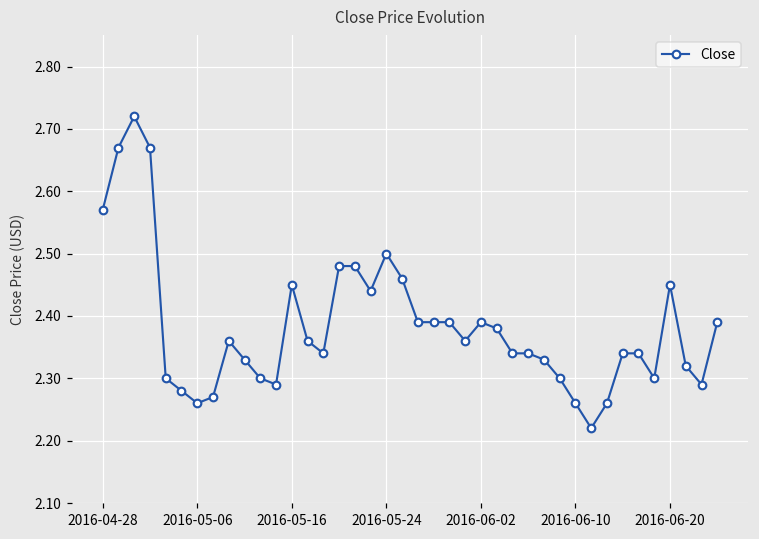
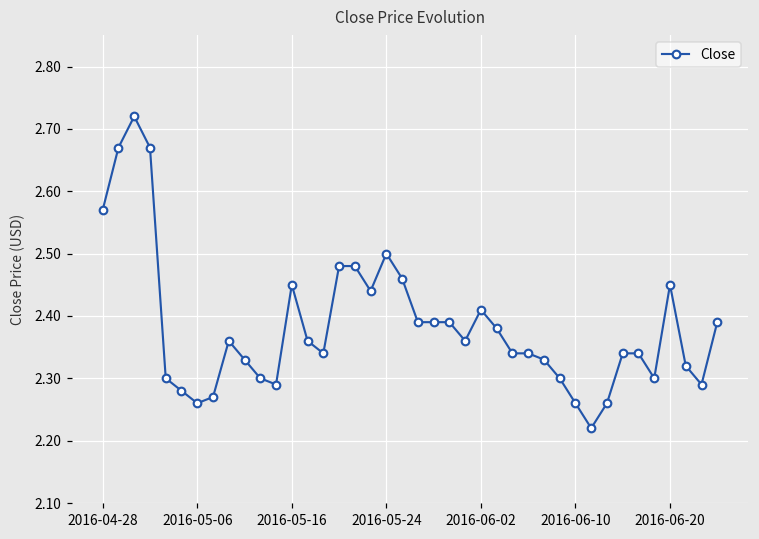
2016-06-02: 2.39 -> 2.41
